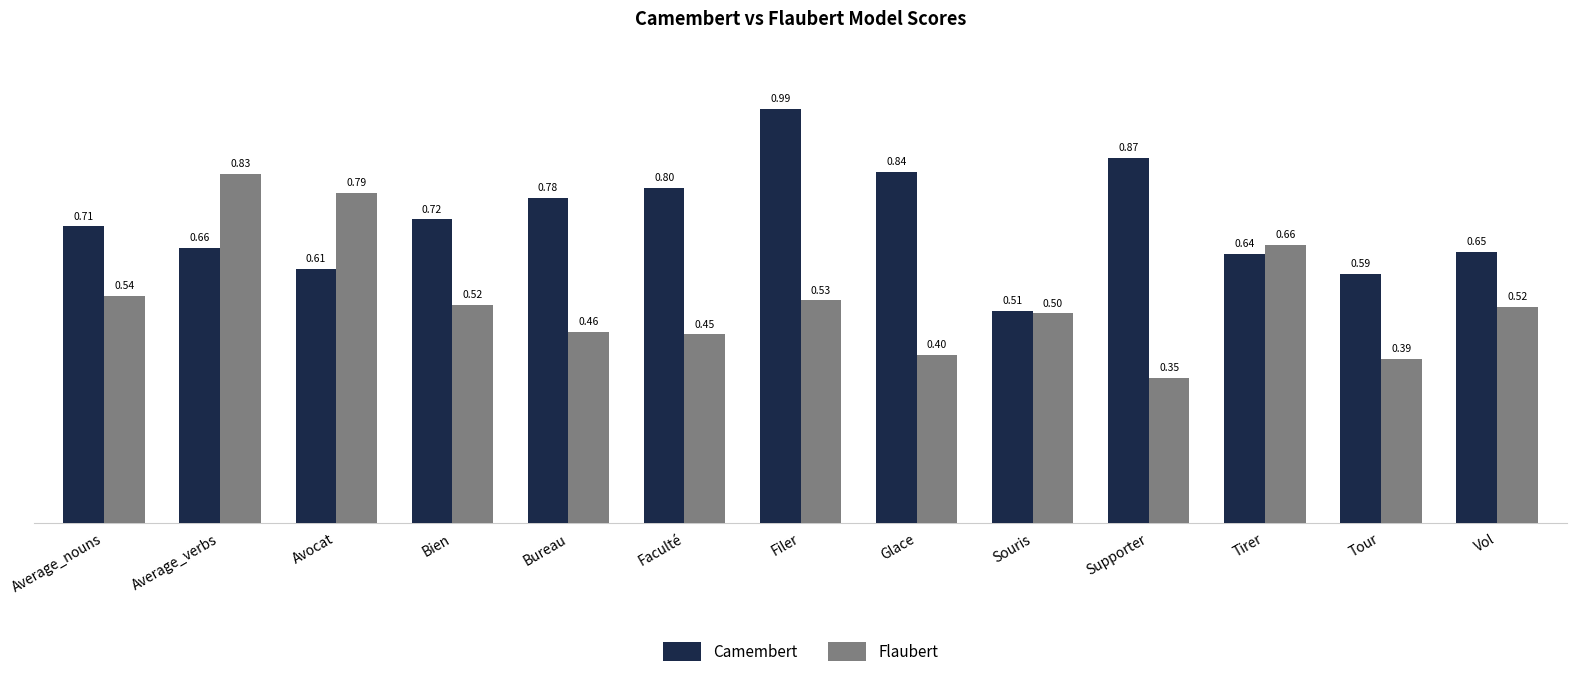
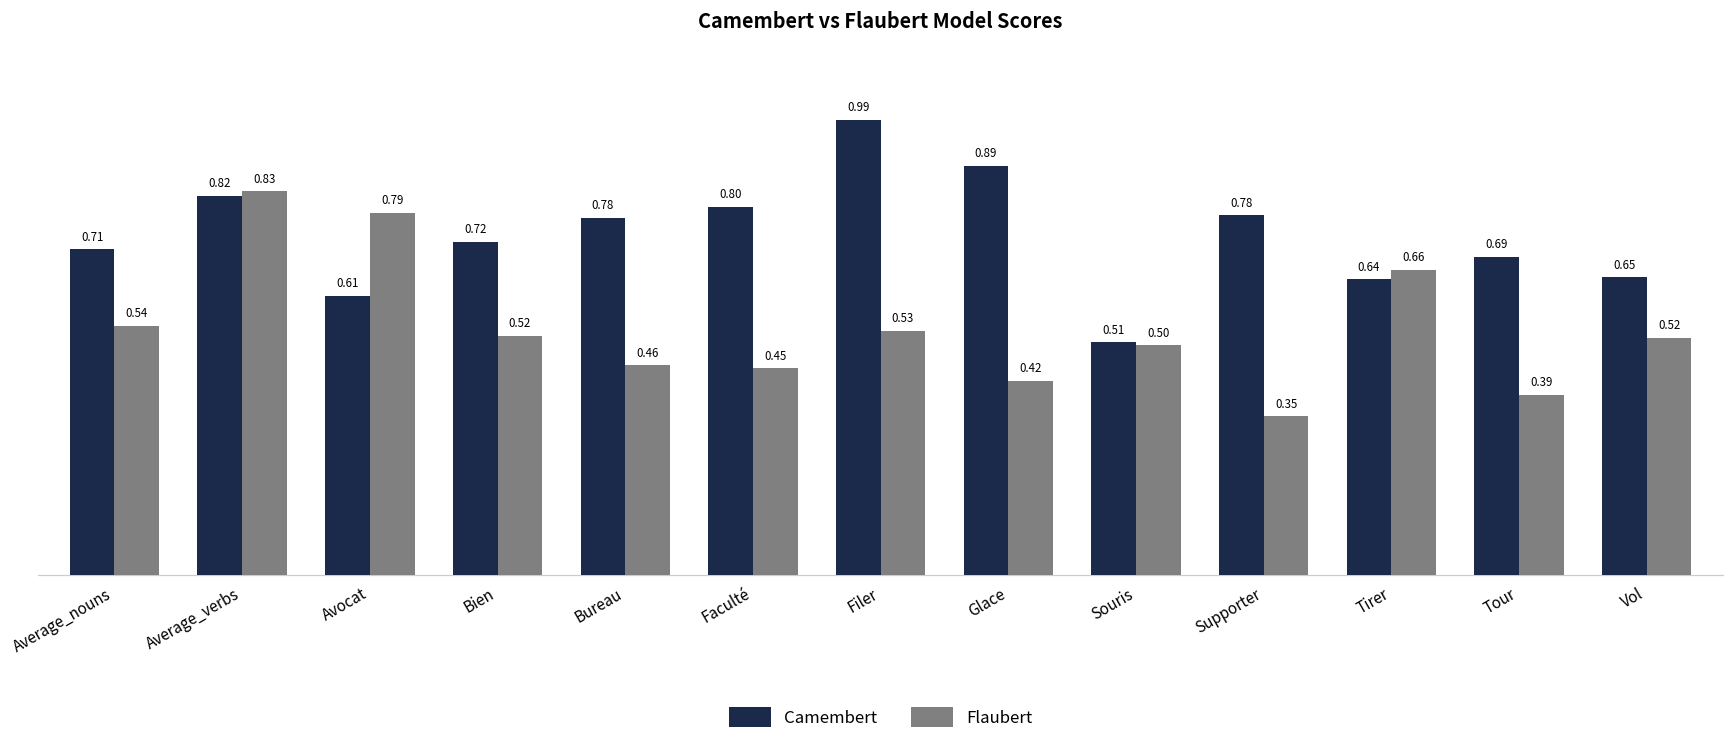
Camembert, Average_verbs: 0.66 -> 0.82
Camembert, Glace: 0.84 -> 0.89
Flaubert, Glace: 0.40 -> 0.42
Camembert, Supporter: 0.87 -> 0.78
Camembert, Tour: 0.59 -> 0.69
